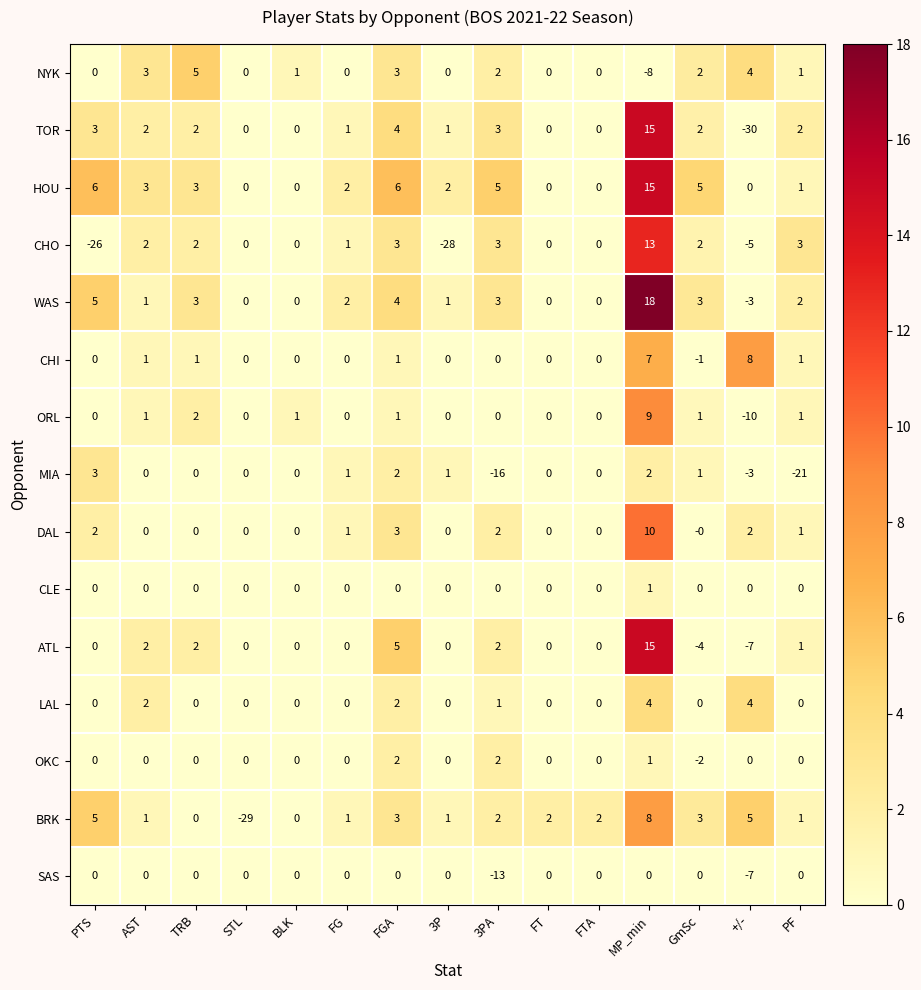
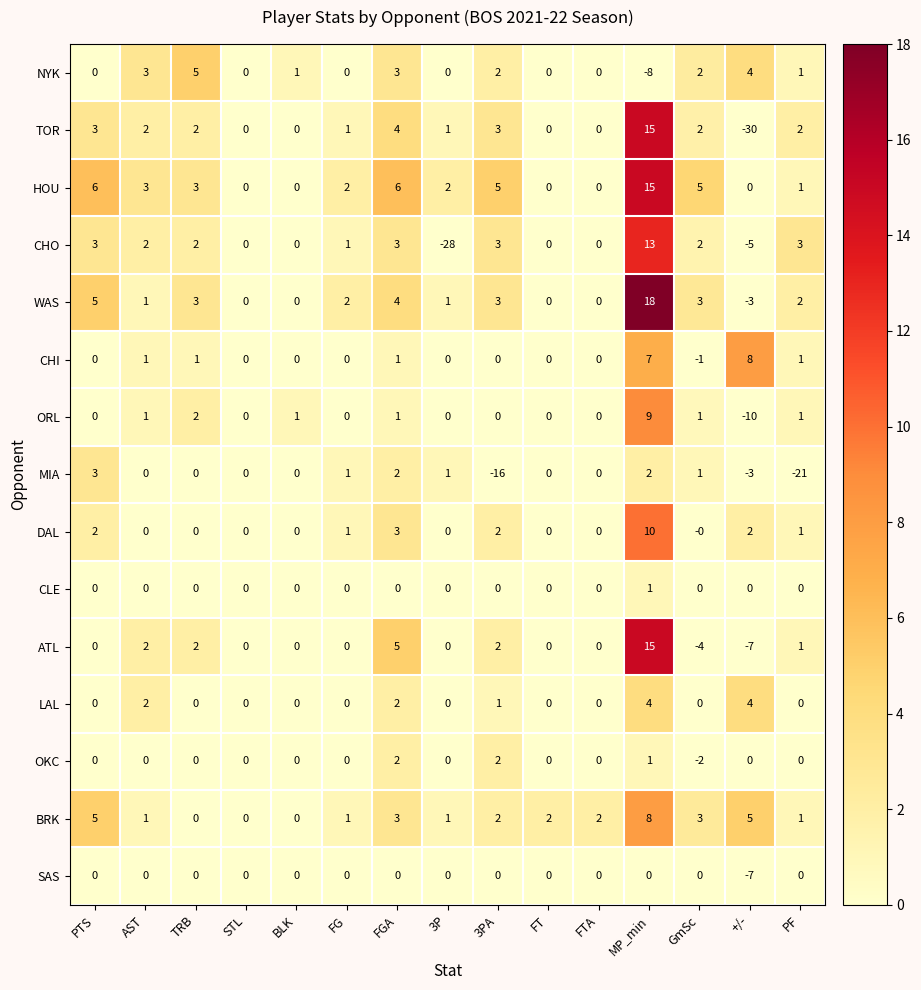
CHO, PTS: -26 -> 3
BRK, STL: -29 -> 0
SAS, 3PA: -13 -> 0
